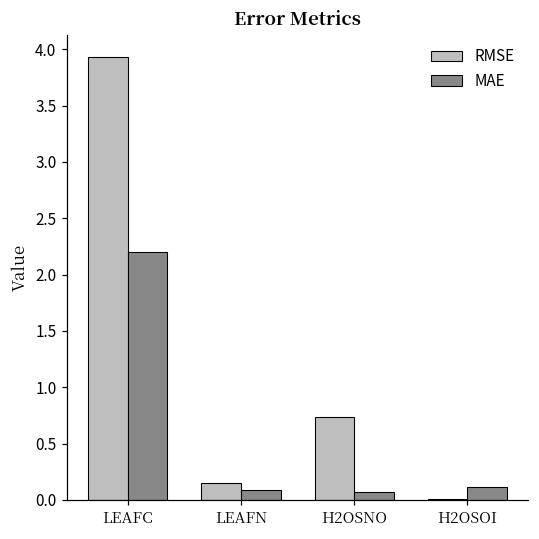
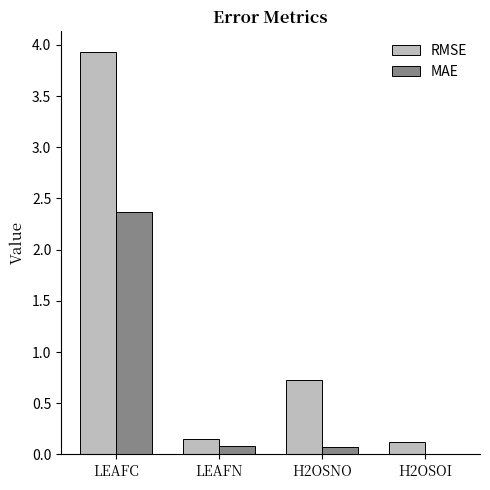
MAE, LEAFC: 2.20 -> 2.37
RMSE, H2OSOI: 0.00 -> 0.12
MAE, H2OSOI: 0.11 -> 0.00
